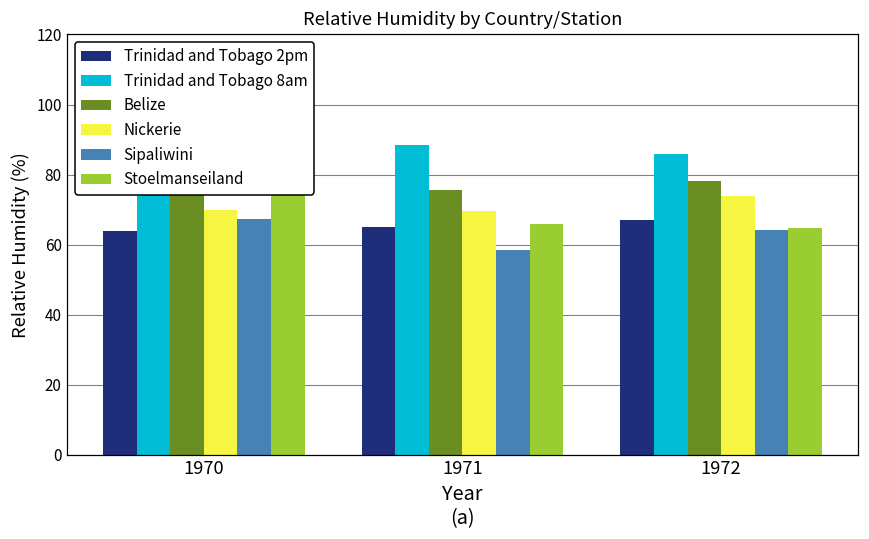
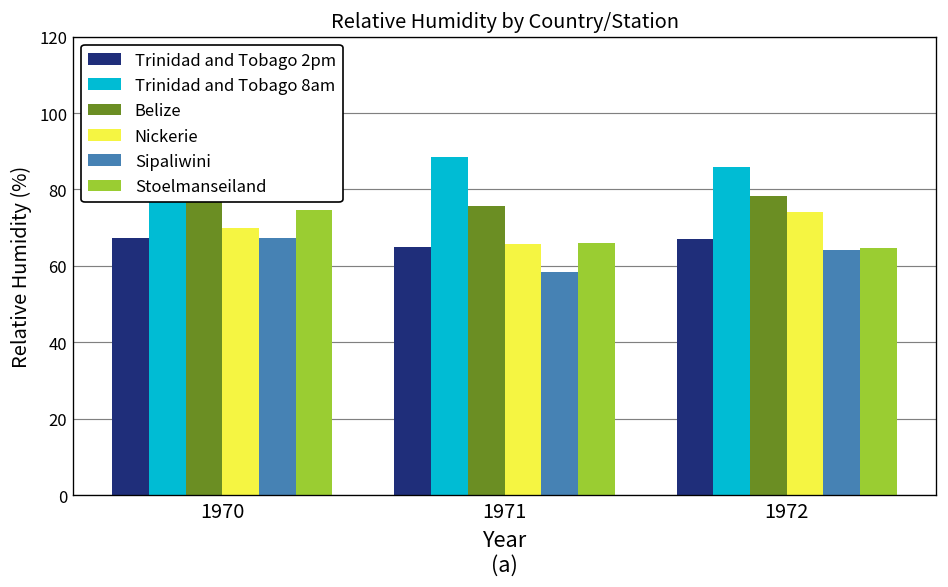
Trinidad and Tobago 2pm, 1970: 64 -> 67
Nickerie, 1971: 70 -> 66
